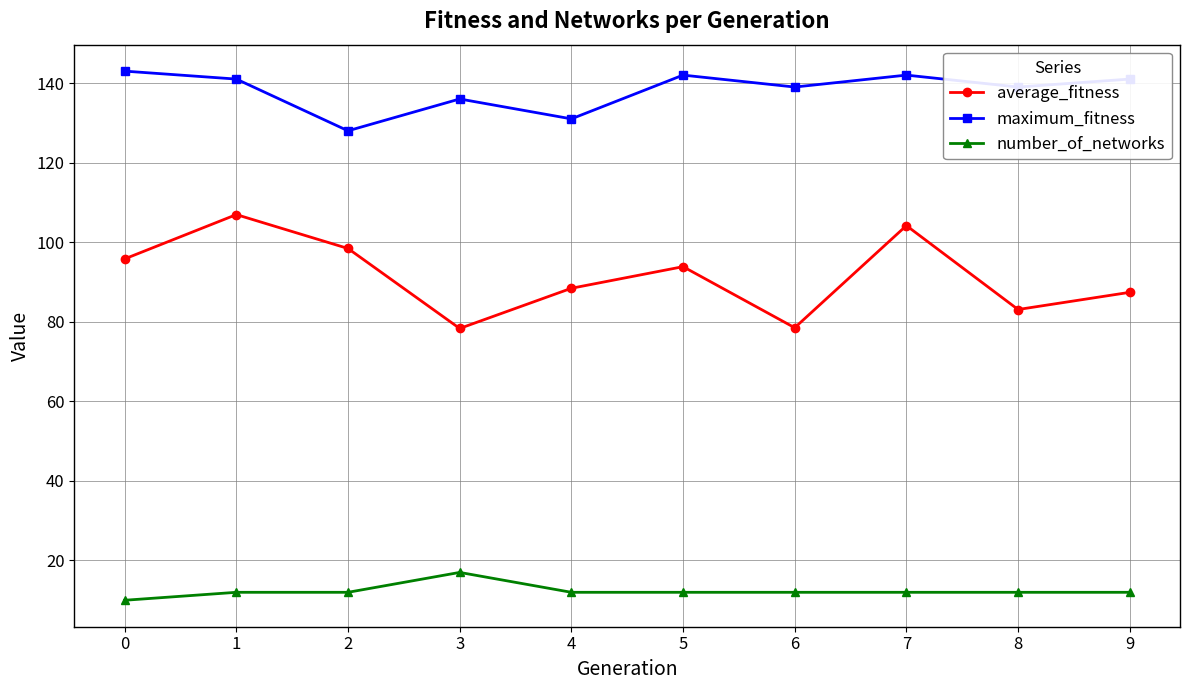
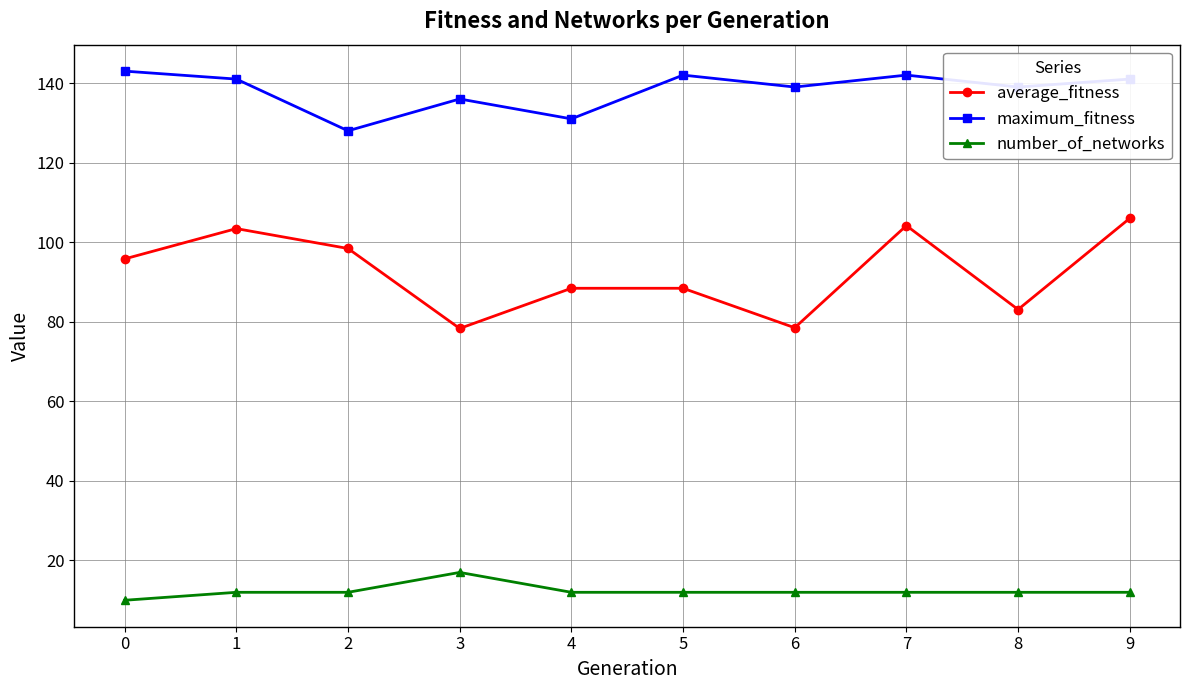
average_fitness, 1: 107 -> 103
average_fitness, 5: 94 -> 88
average_fitness, 9: 87 -> 106
